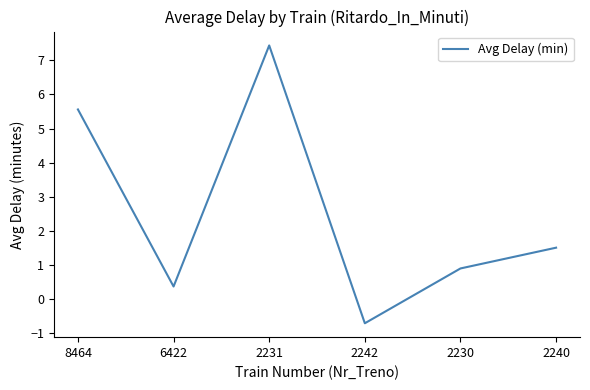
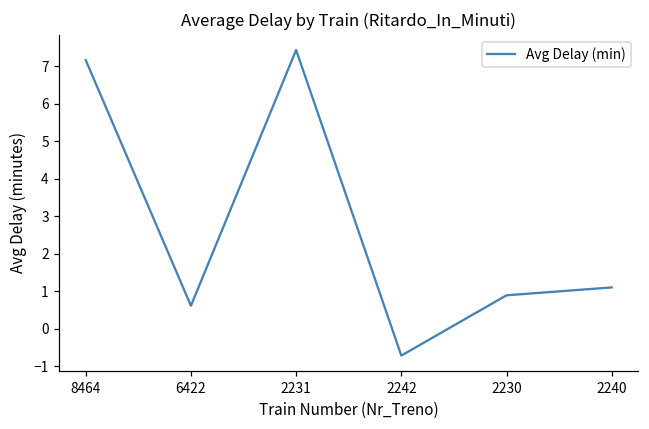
8464: 5.6 -> 7.2
6422: 0.4 -> 0.6
2240: 1.5 -> 1.1
